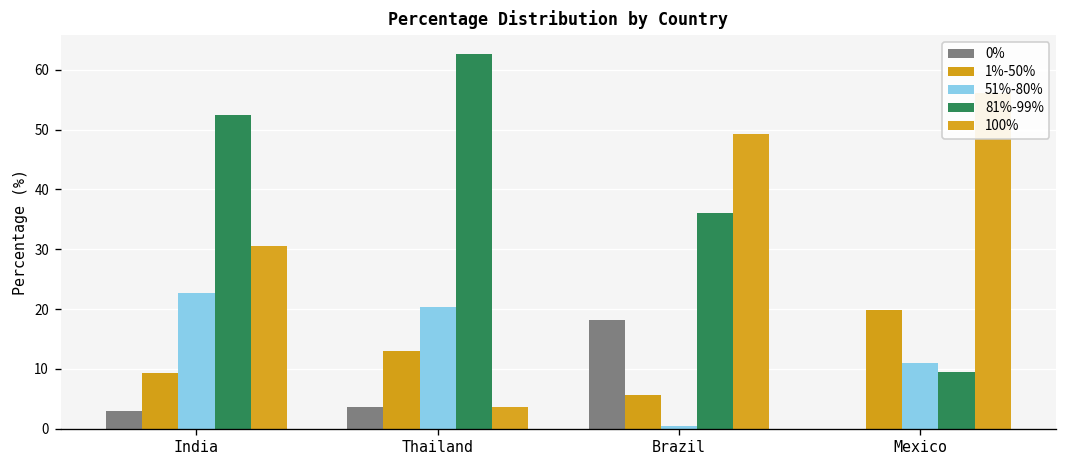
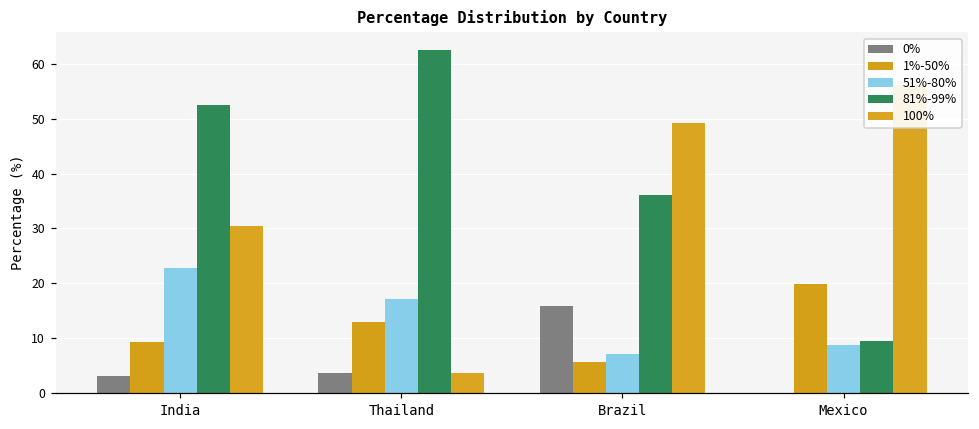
51%-80%, Thailand: 20 -> 17
0%, Brazil: 18 -> 16
51%-80%, Brazil: 0 -> 7
51%-80%, Mexico: 11 -> 9
